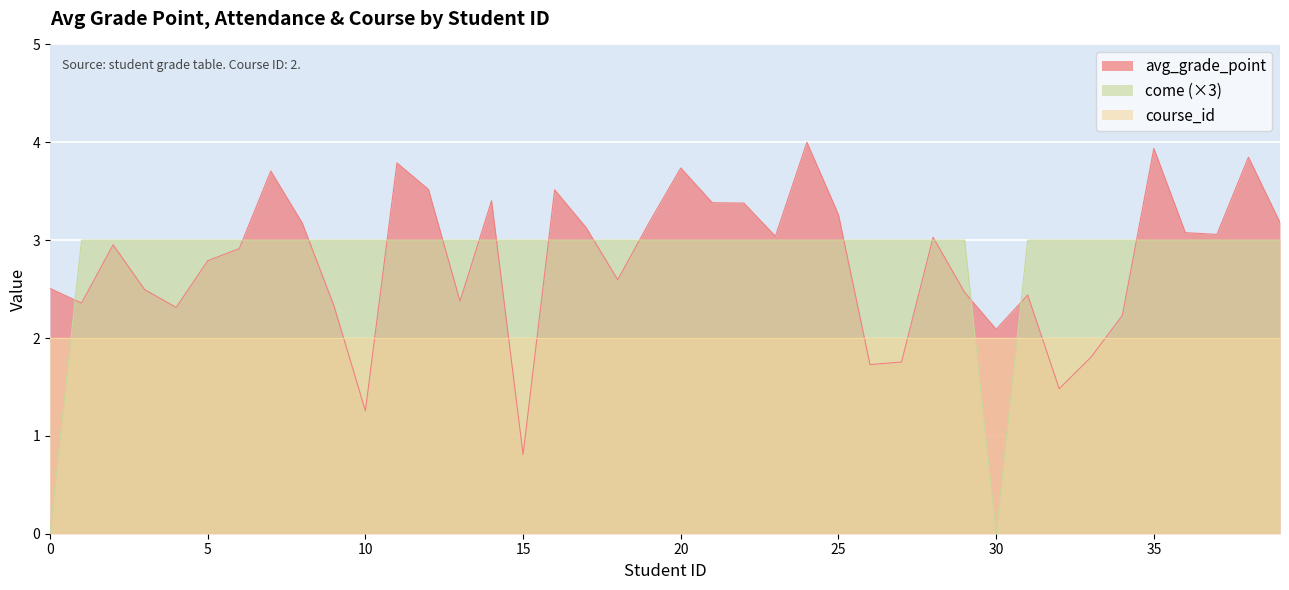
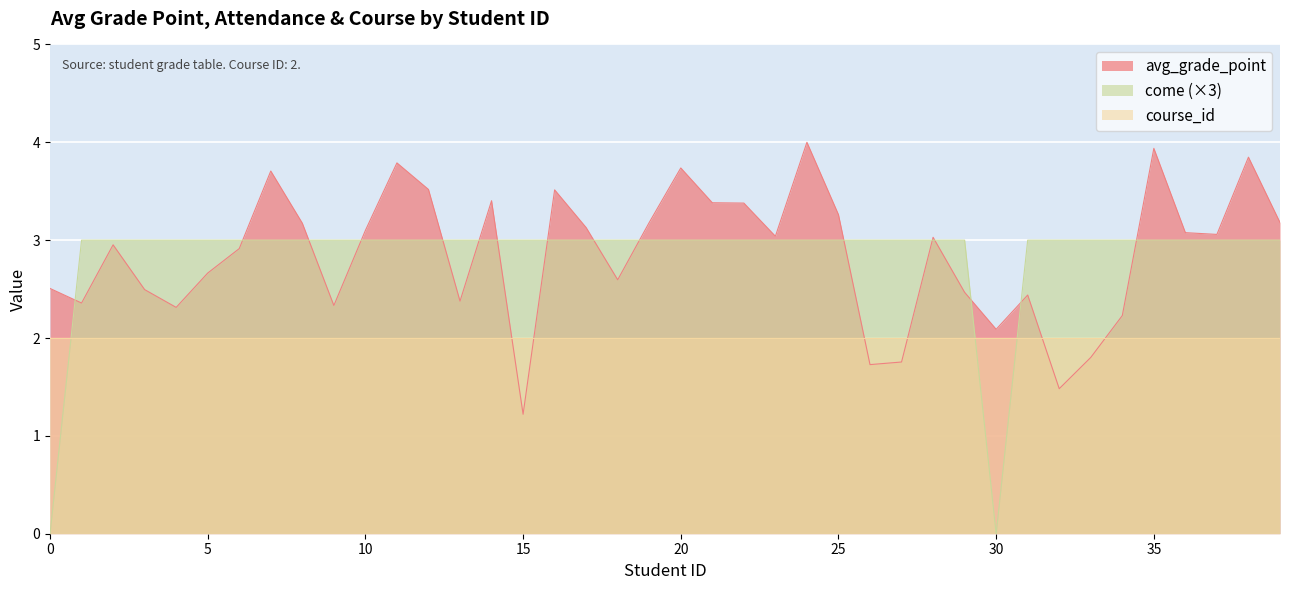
avg_grade_point, 5: 2.8 -> 2.7
avg_grade_point, 10: 1.3 -> 3.1
avg_grade_point, 15: 0.8 -> 1.2
